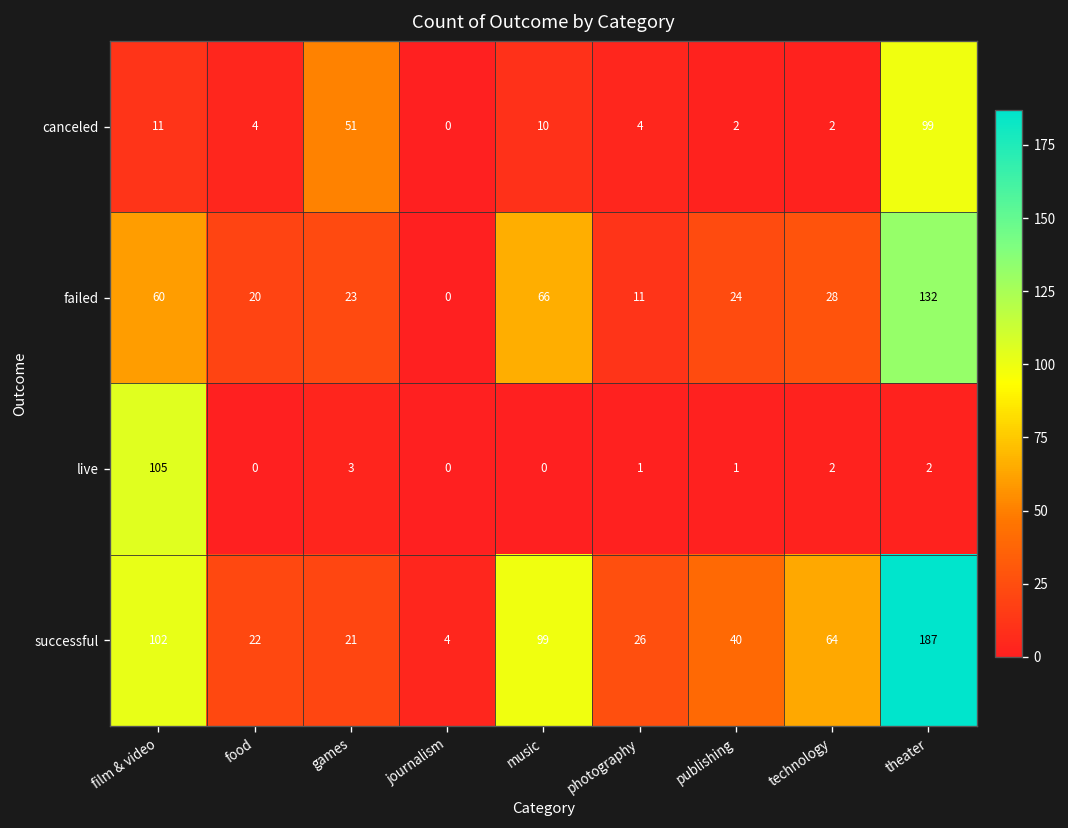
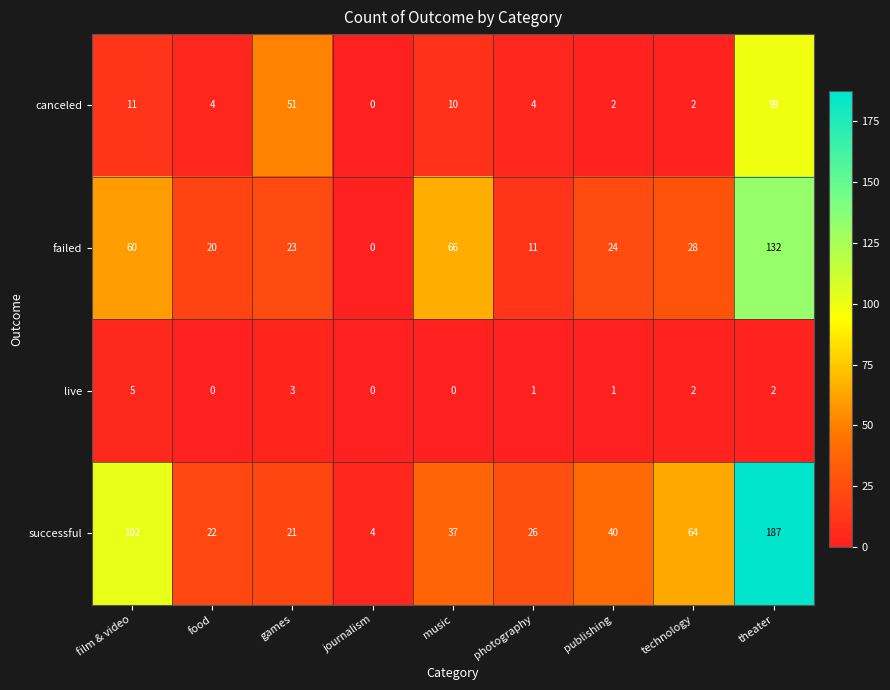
live, film & video: 105 -> 5
successful, music: 99 -> 37
